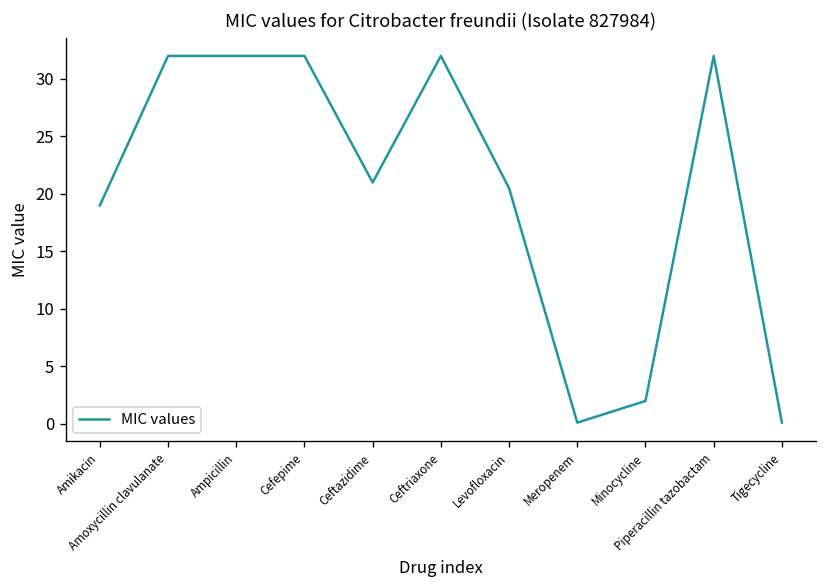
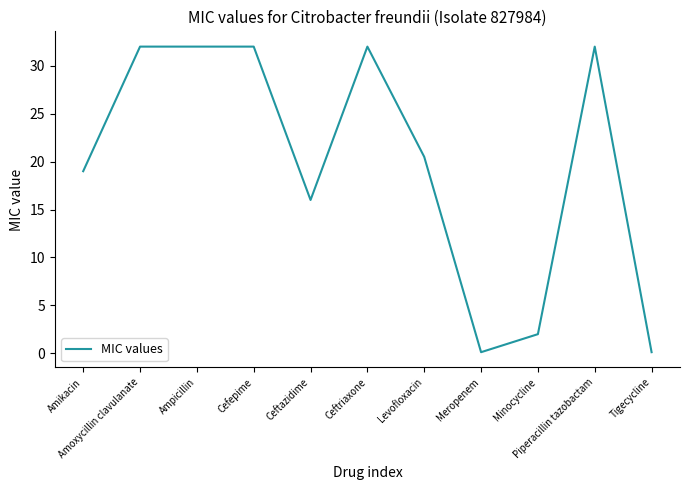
Ceftazidime: 21 -> 16
